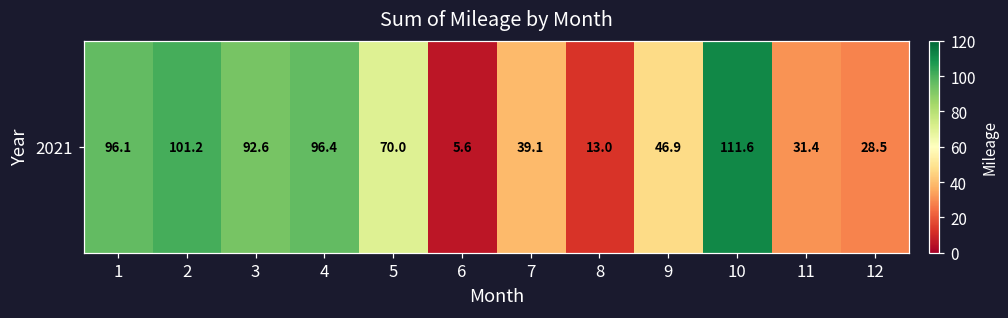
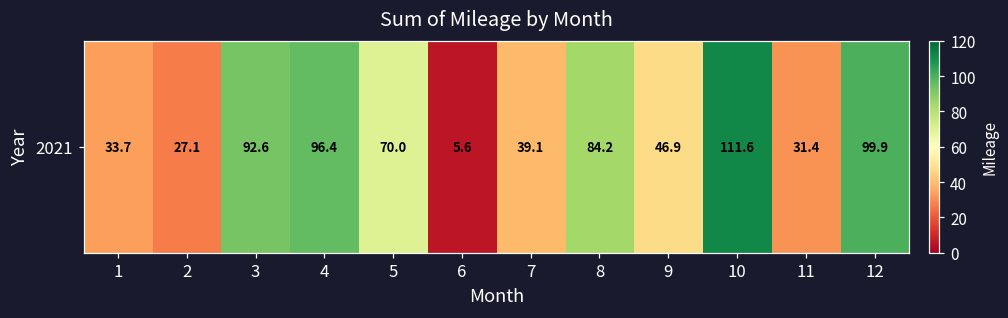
2021, 1: 96.1 -> 33.7
2021, 2: 101.2 -> 27.1
2021, 8: 13.0 -> 84.2
2021, 12: 28.5 -> 99.9
